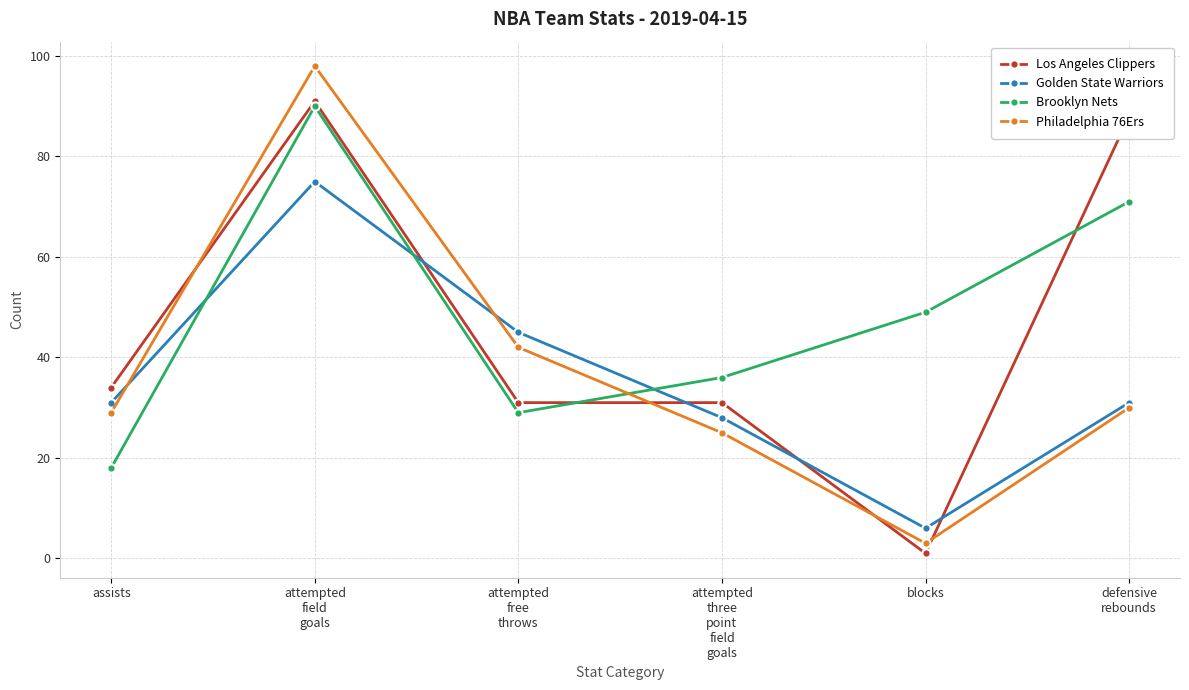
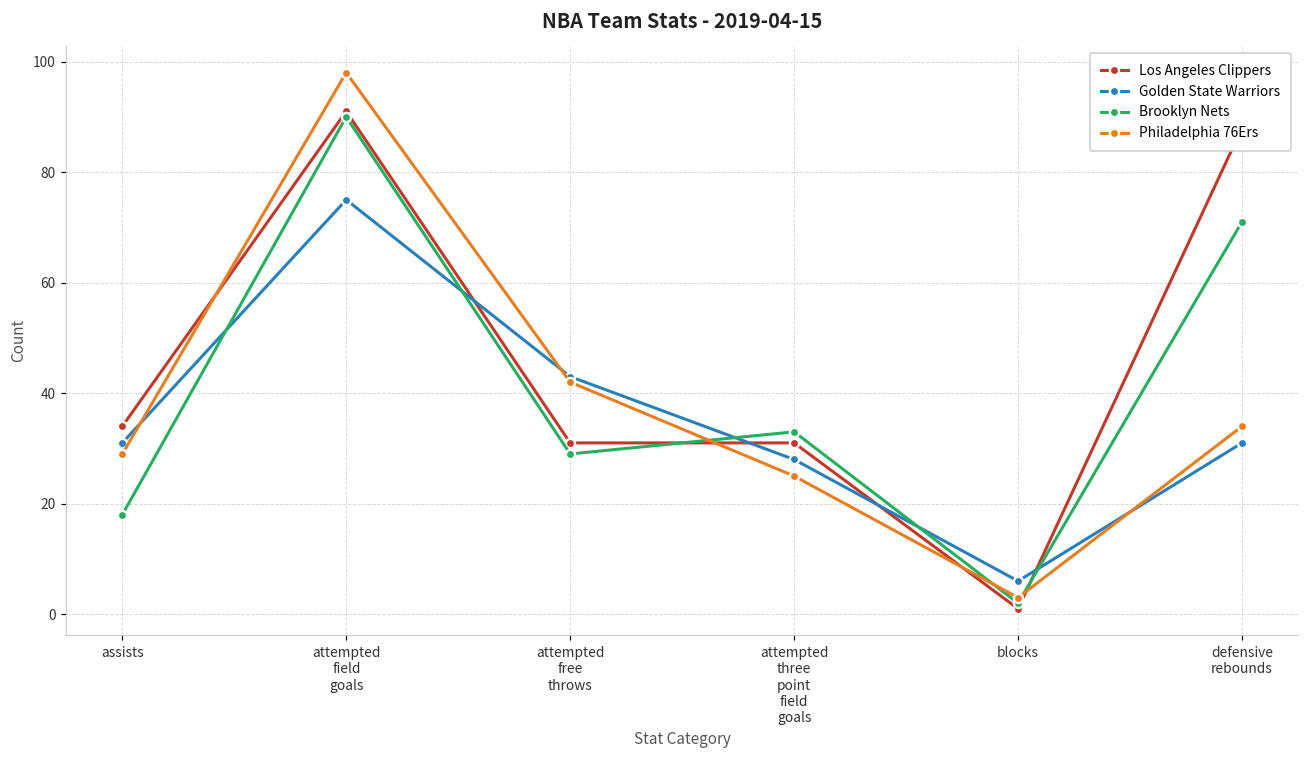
Golden State Warriors, attempted free throws: 45 -> 43
Brooklyn Nets, attempted three point field goals: 36 -> 33
Brooklyn Nets, blocks: 49 -> 2
Philadelphia 76Ers, defensive rebounds: 30 -> 34
